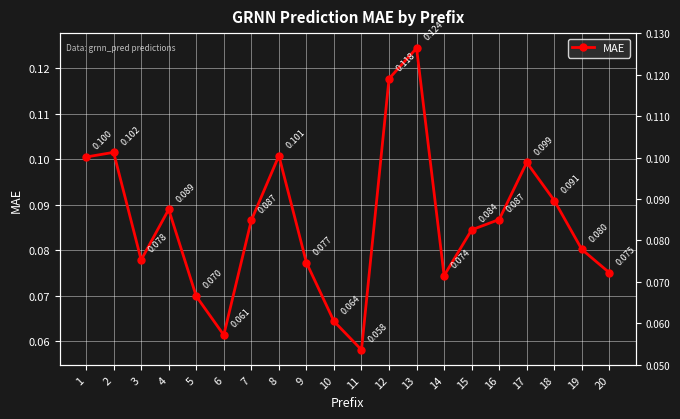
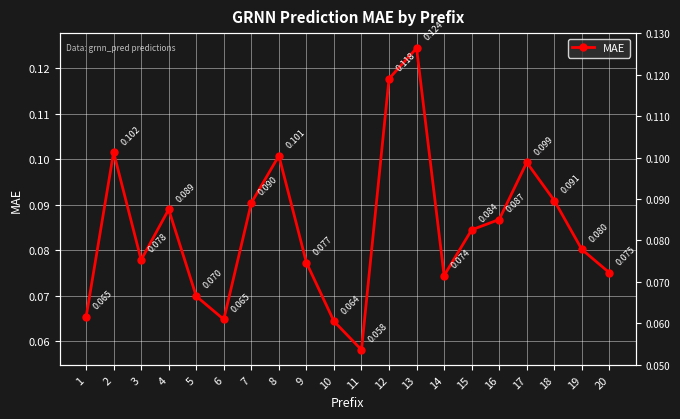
1: 0.100 -> 0.065
6: 0.061 -> 0.065
7: 0.087 -> 0.090
